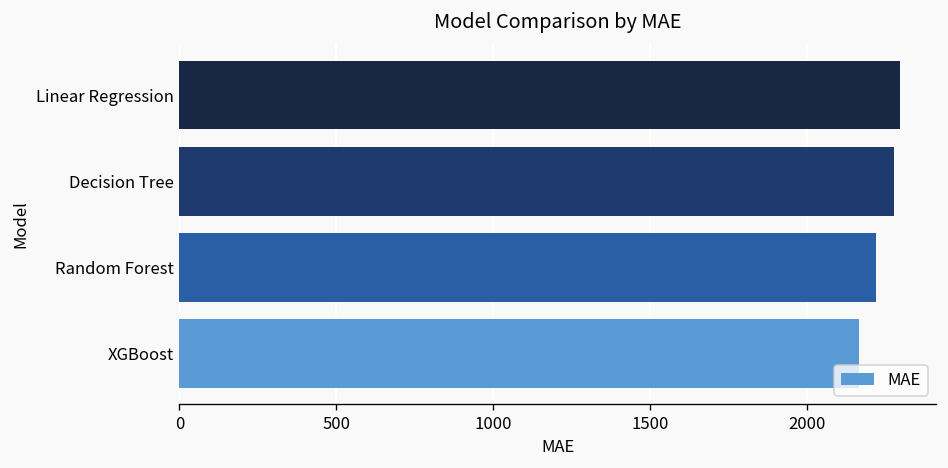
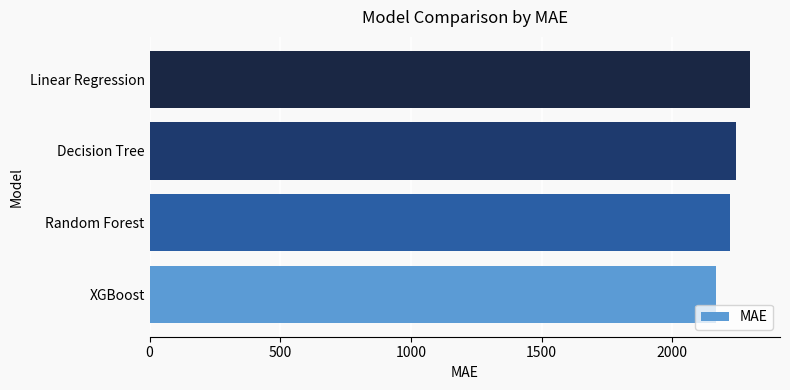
Decision Tree: 2280 -> 2240
